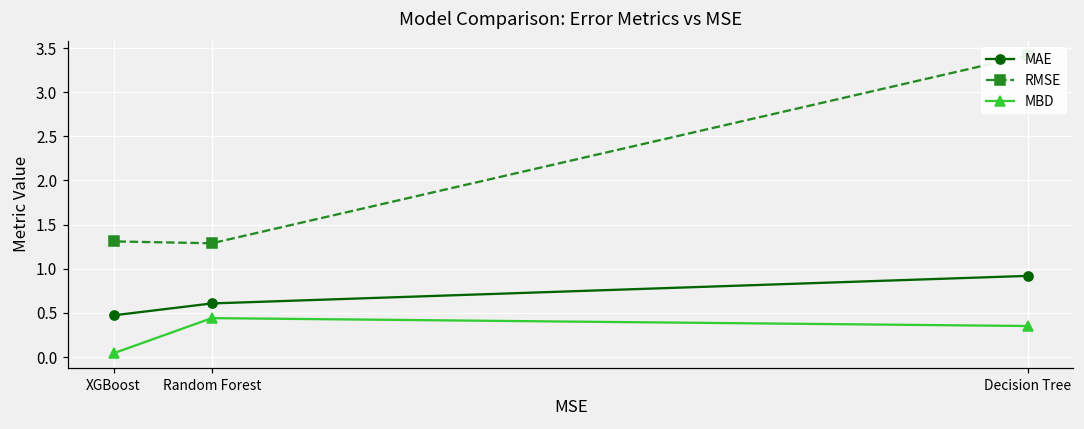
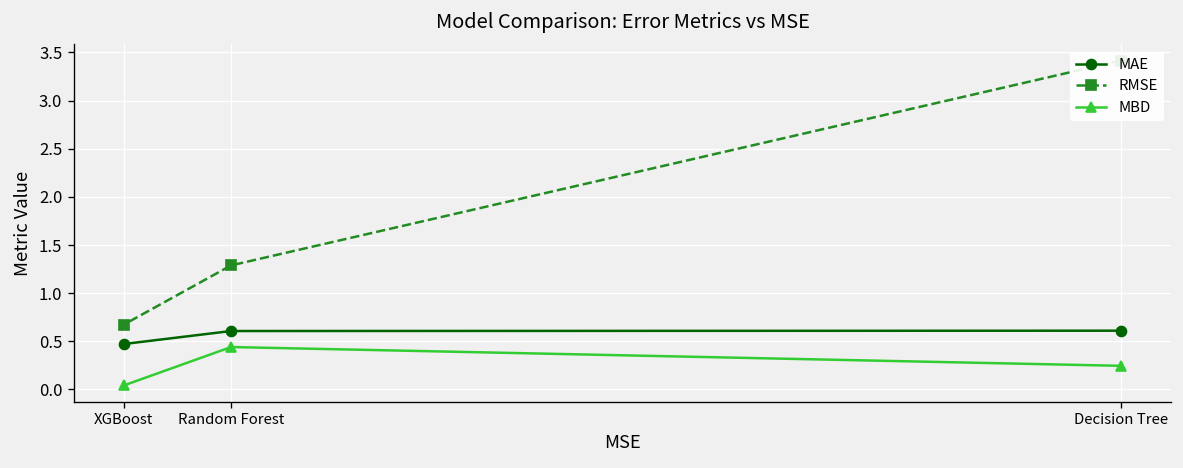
RMSE, XGBoost: 1.3 -> 0.7
MAE, Decision Tree: 0.9 -> 0.6
MBD, Decision Tree: 0.4 -> 0.2
